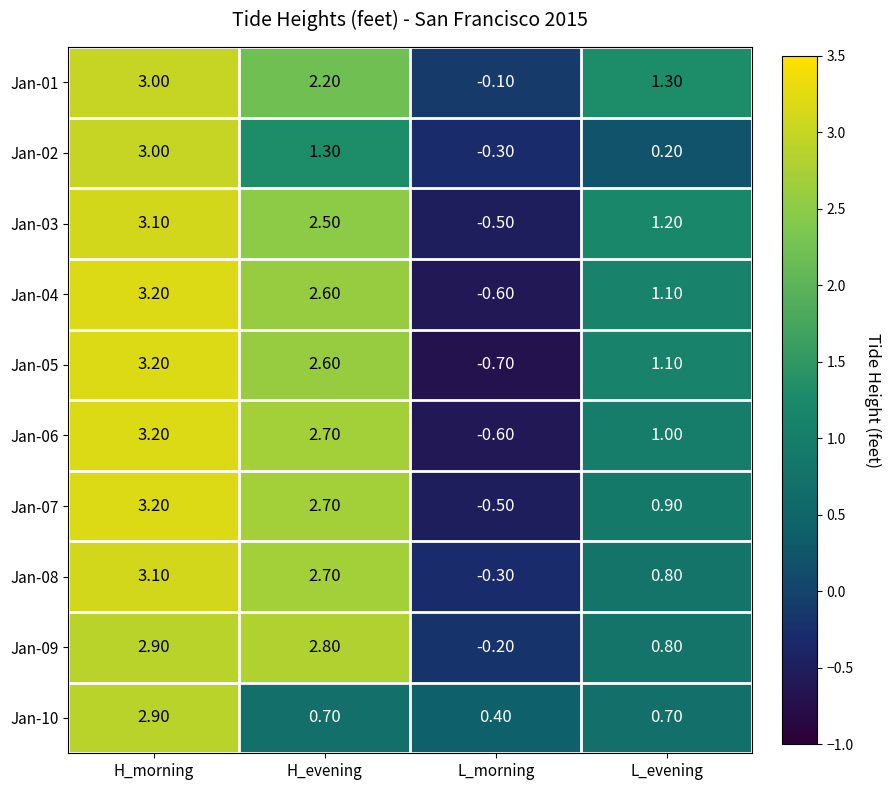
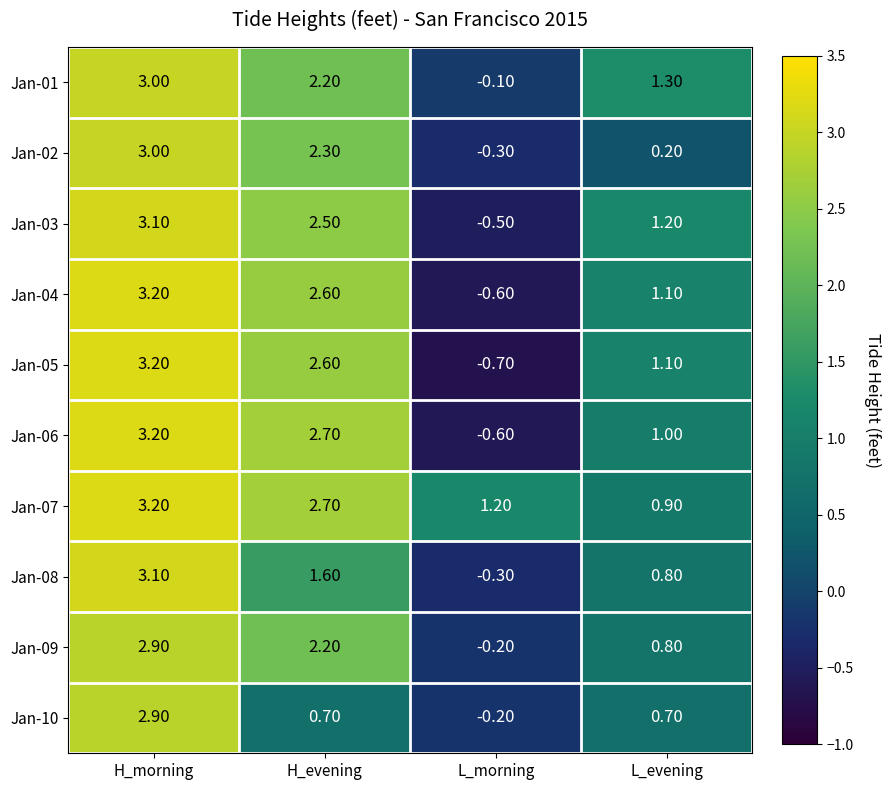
Jan-02, H_evening: 1.30 -> 2.30
Jan-07, L_morning: -0.50 -> 1.20
Jan-08, H_evening: 2.70 -> 1.60
Jan-09, H_evening: 2.80 -> 2.20
Jan-10, L_morning: 0.40 -> -0.20
